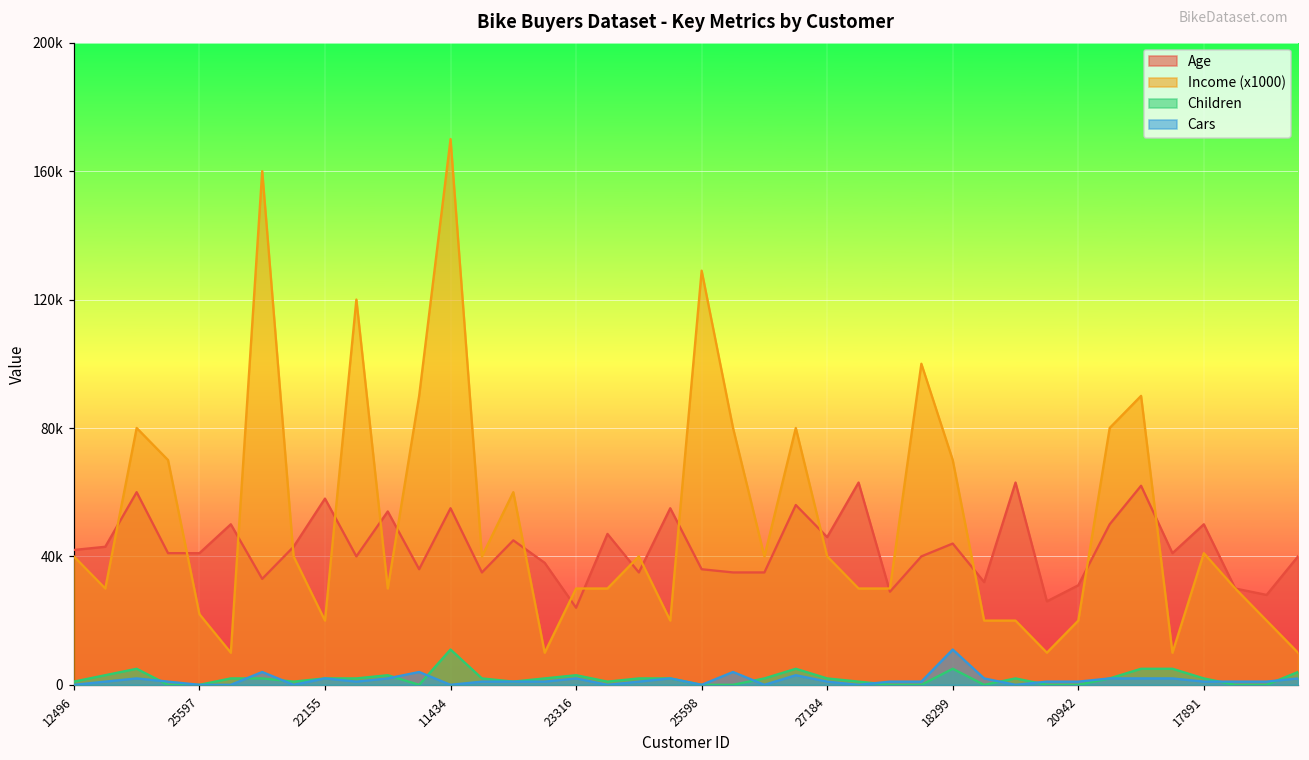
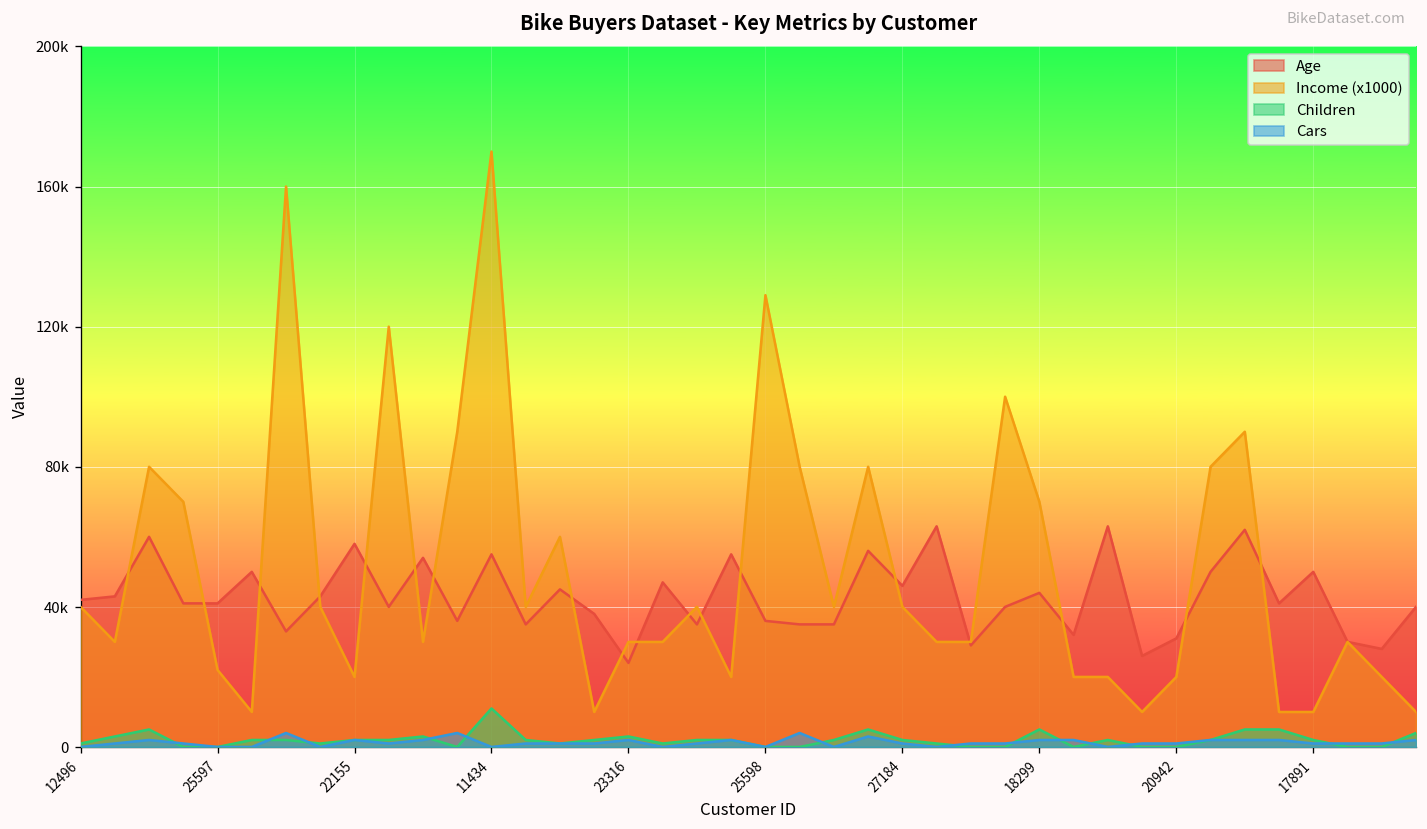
Cars, 18299: 11000 -> 2000
Income (x1000), 17891: 41000 -> 10000
